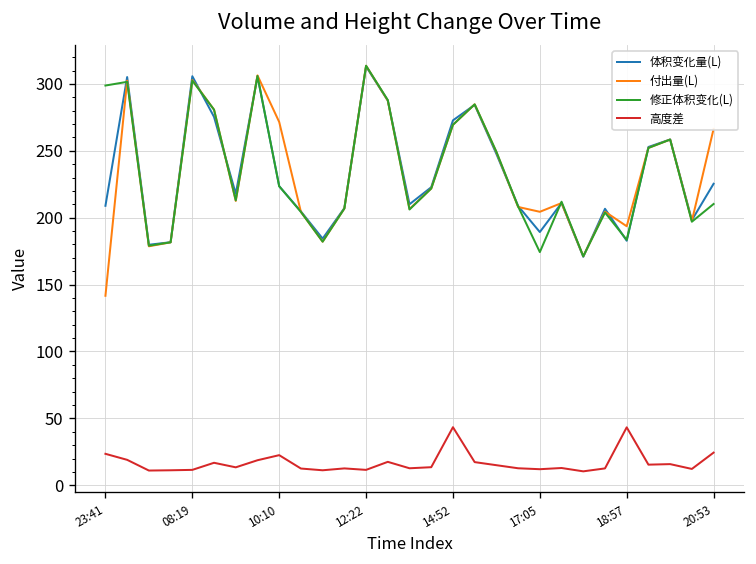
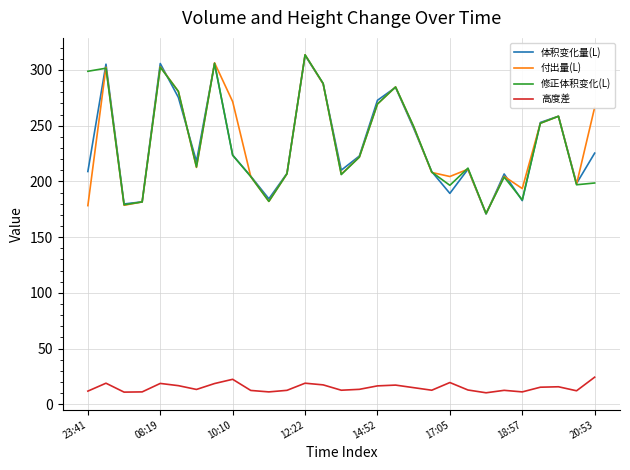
付出量(L), 23:41: 142 -> 178
高度差, 23:41: 24 -> 12
高度差, 08:19: 12 -> 19
高度差, 12:22: 12 -> 19
高度差, 14:52: 43 -> 17
修正体积变化(L), 17:05: 174 -> 197
高度差, 17:05: 12 -> 20
高度差, 18:57: 43 -> 11
修正体积变化(L), 20:53: 210 -> 199
